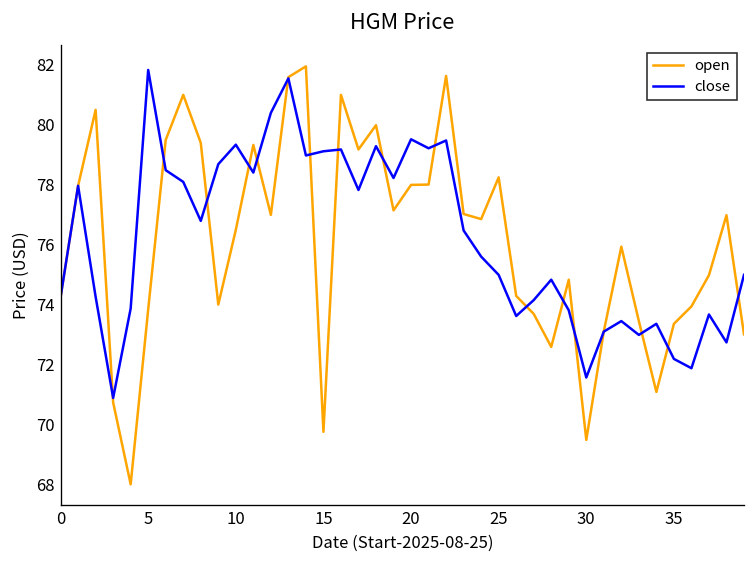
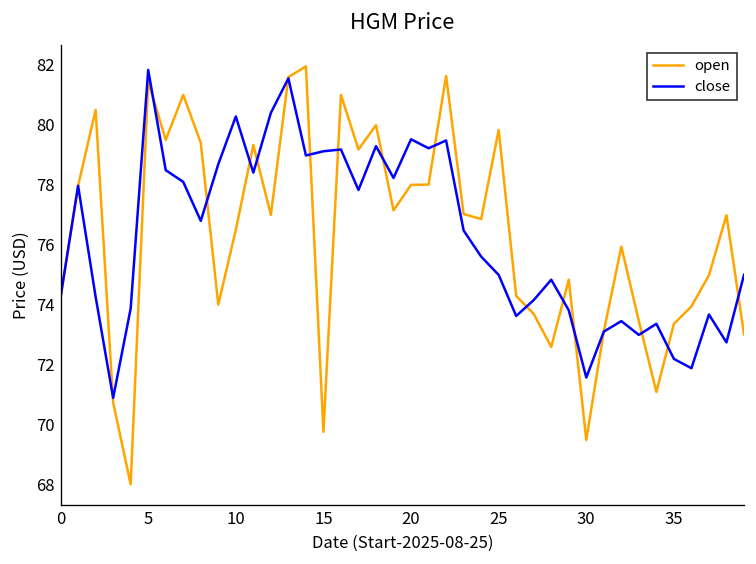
open, 5: 73.9 -> 81.5
close, 10: 79.3 -> 80.3
open, 25: 78.3 -> 79.8
